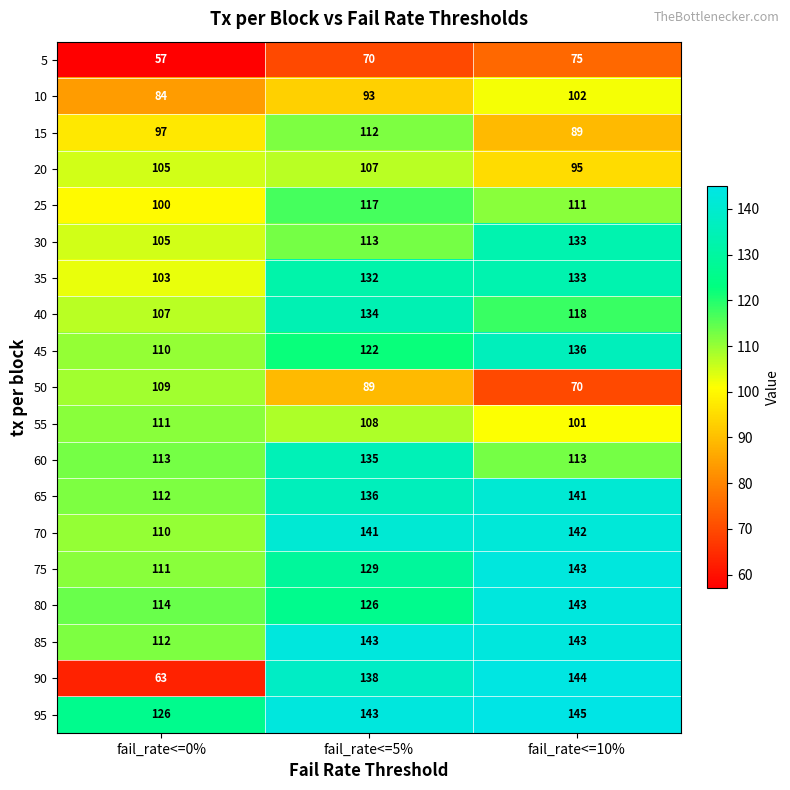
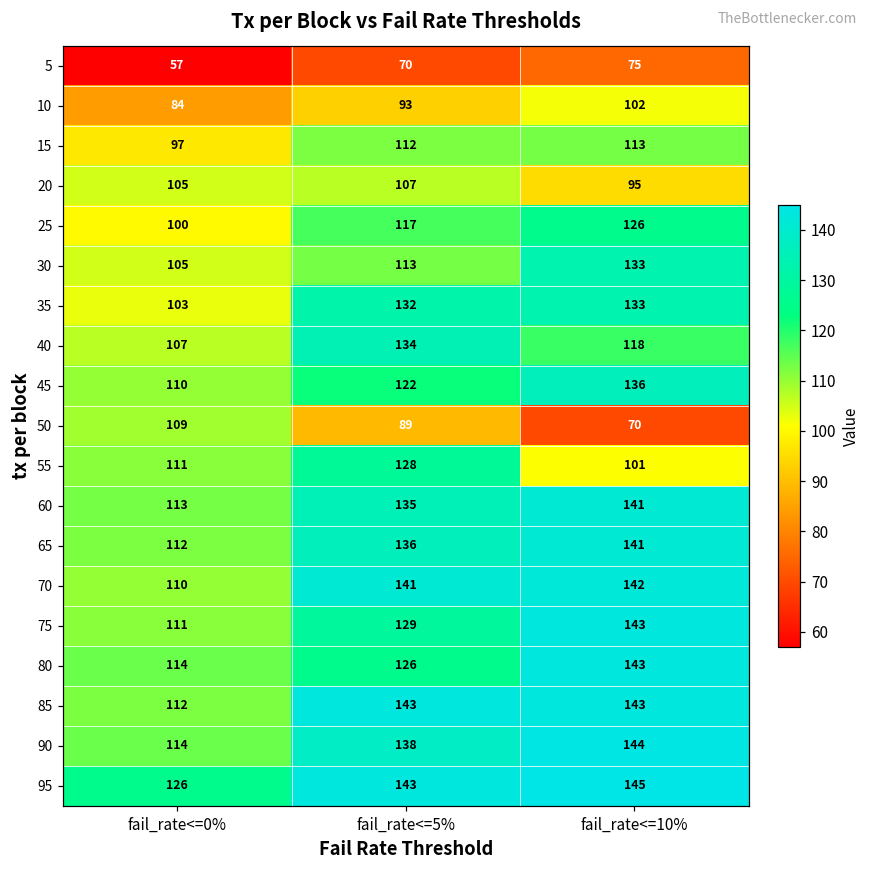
15, fail_rate<=10%: 89 -> 113
25, fail_rate<=10%: 111 -> 126
55, fail_rate<=5%: 108 -> 128
60, fail_rate<=10%: 113 -> 141
90, fail_rate<=0%: 63 -> 114
